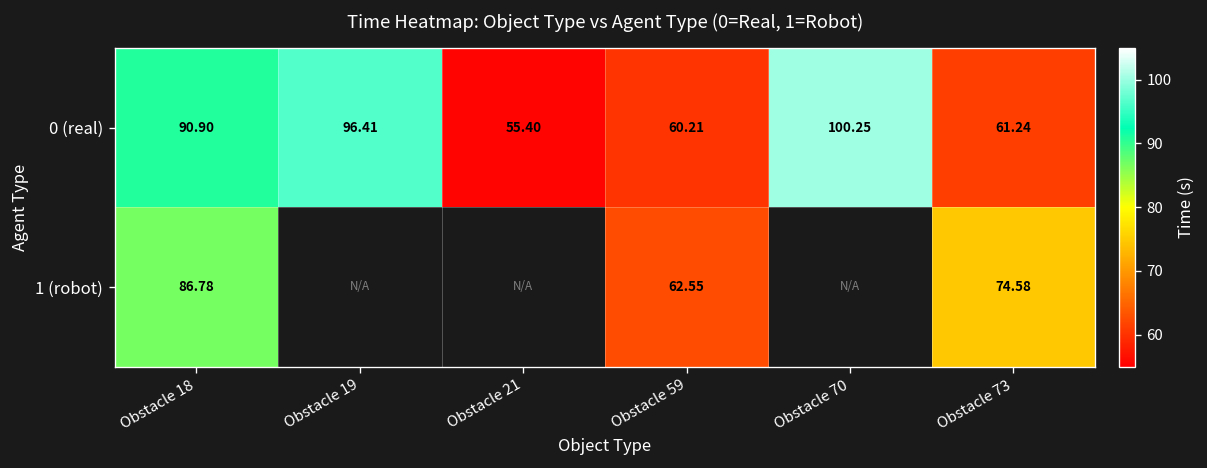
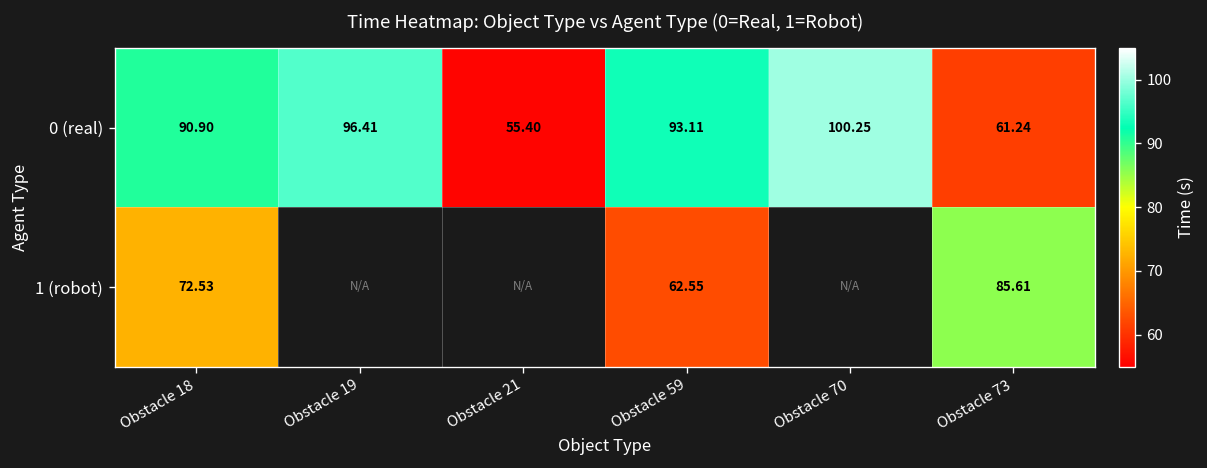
0 (real), Obstacle 59: 60.21 -> 93.11
1 (robot), Obstacle 18: 86.78 -> 72.53
1 (robot), Obstacle 73: 74.58 -> 85.61
